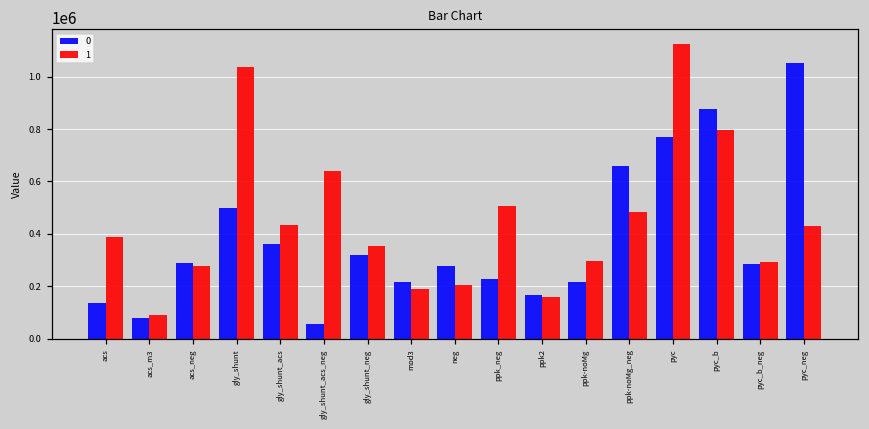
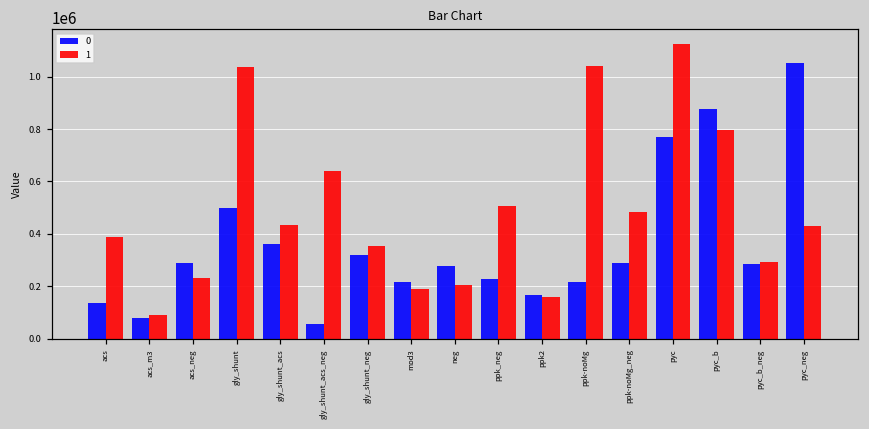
1, acs_neg: 280000 -> 230000
1, ppk-noMg: 300000 -> 1040000
0, ppk-noMg_neg: 660000 -> 290000
